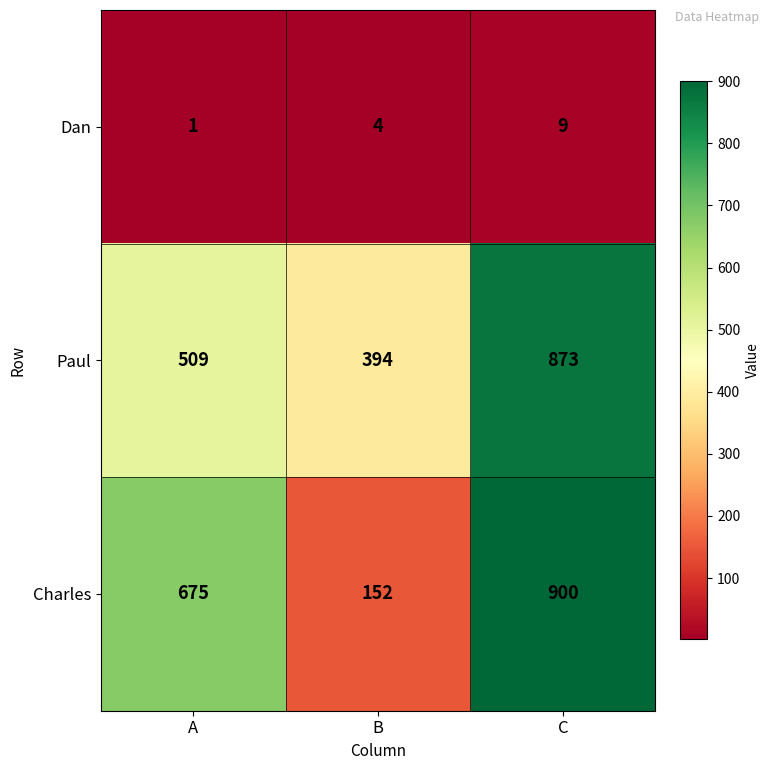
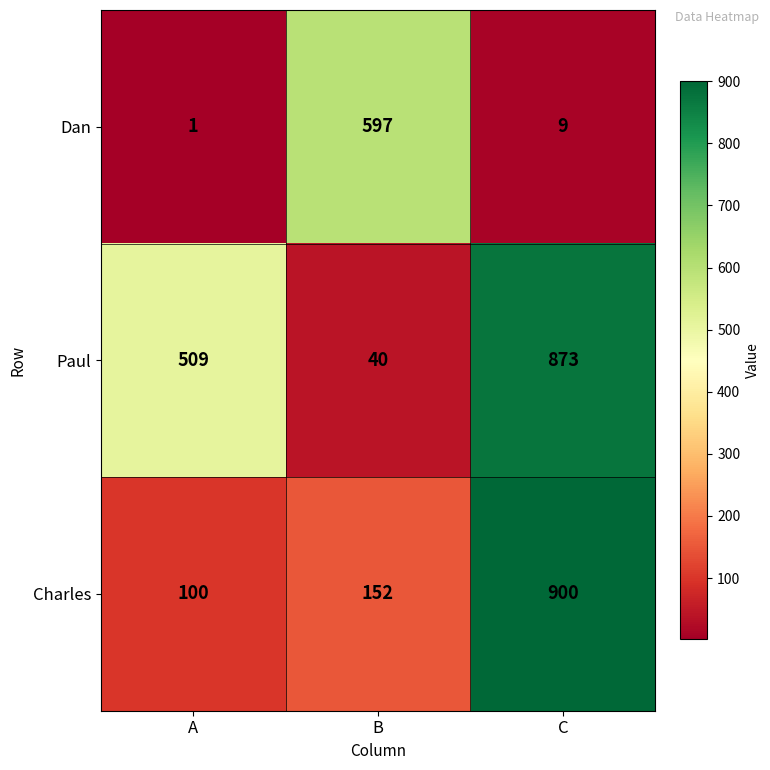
Dan, B: 4 -> 597
Paul, B: 394 -> 40
Charles, A: 675 -> 100
